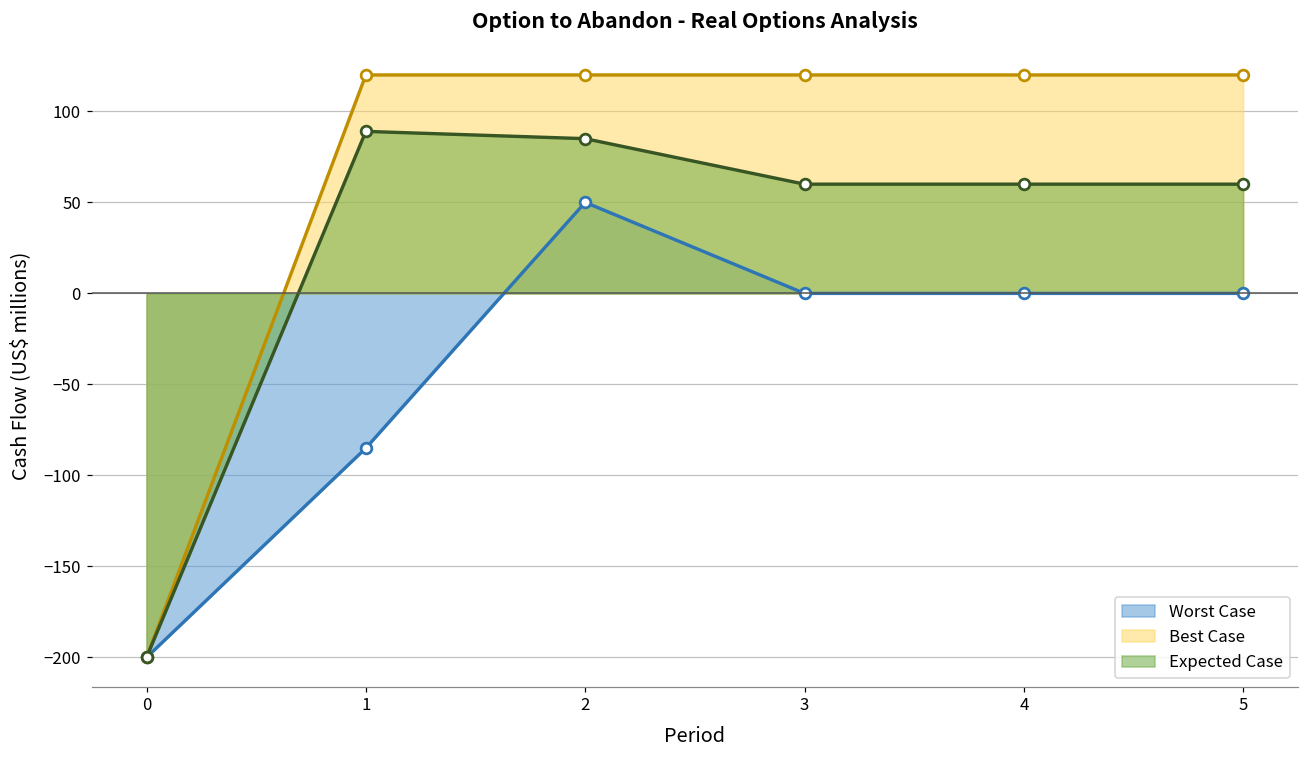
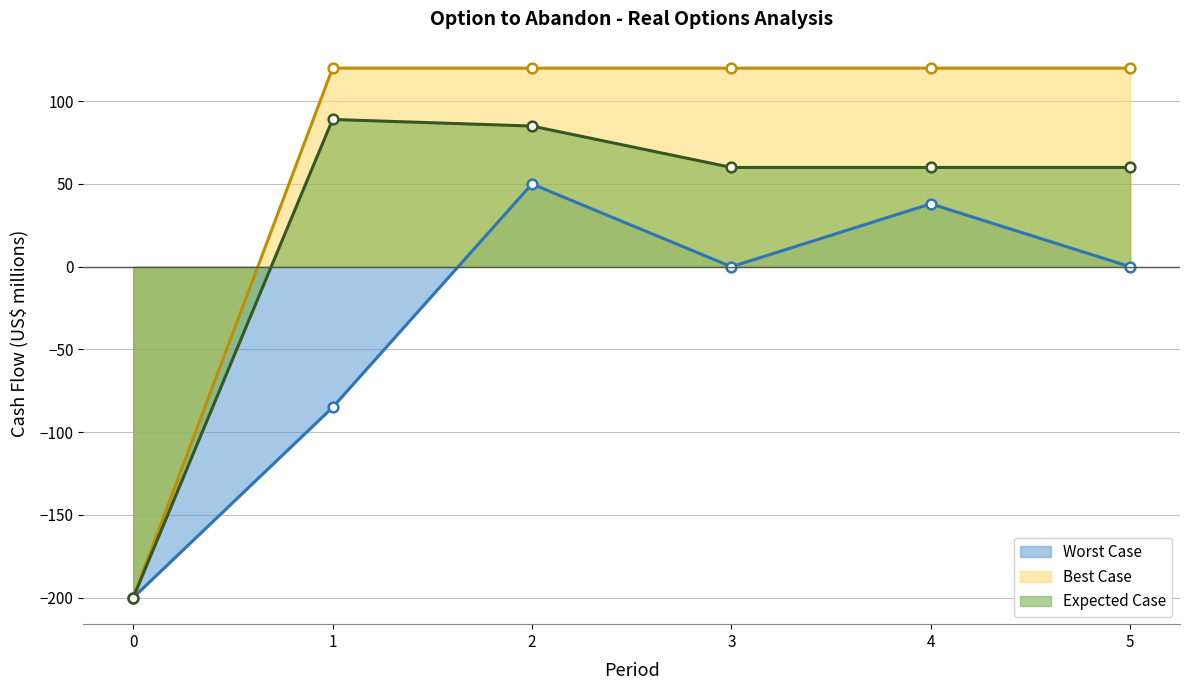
Worst Case, 4: 0 -> 38
